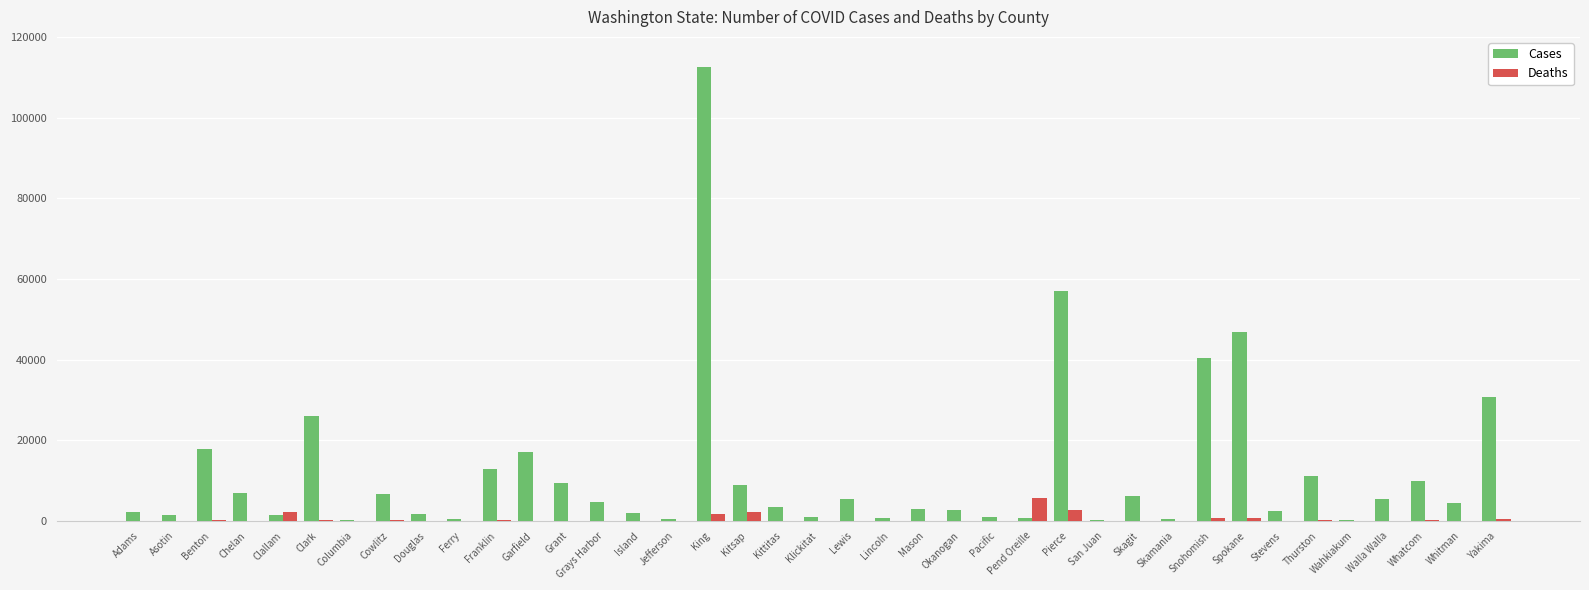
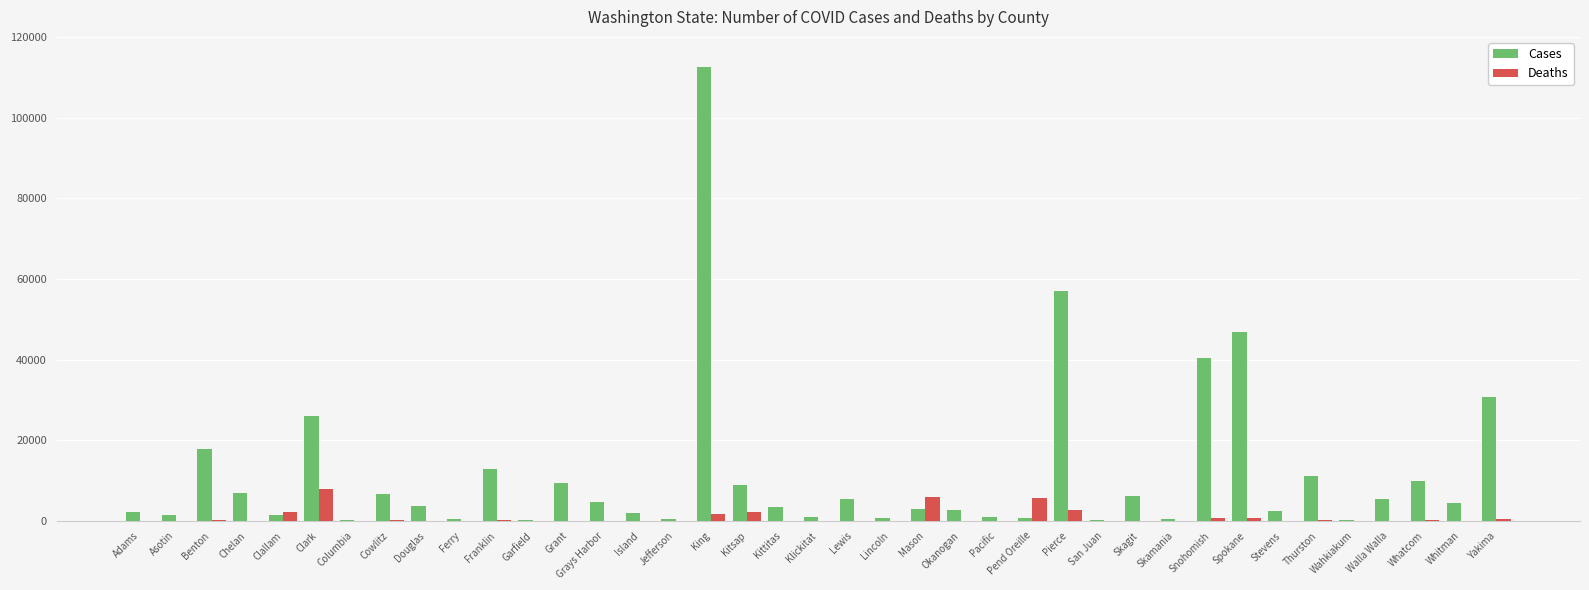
Deaths, Clark: 0 -> 8000
Cases, Douglas: 2000 -> 4000
Cases, Garfield: 17000 -> 0
Deaths, Mason: 0 -> 6000
